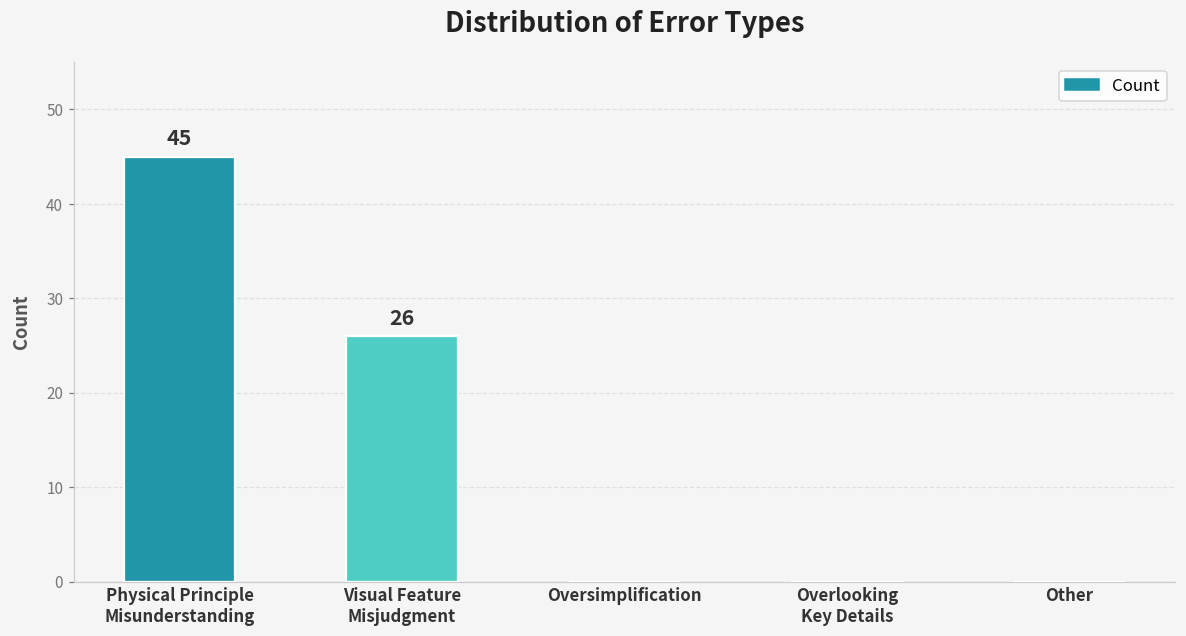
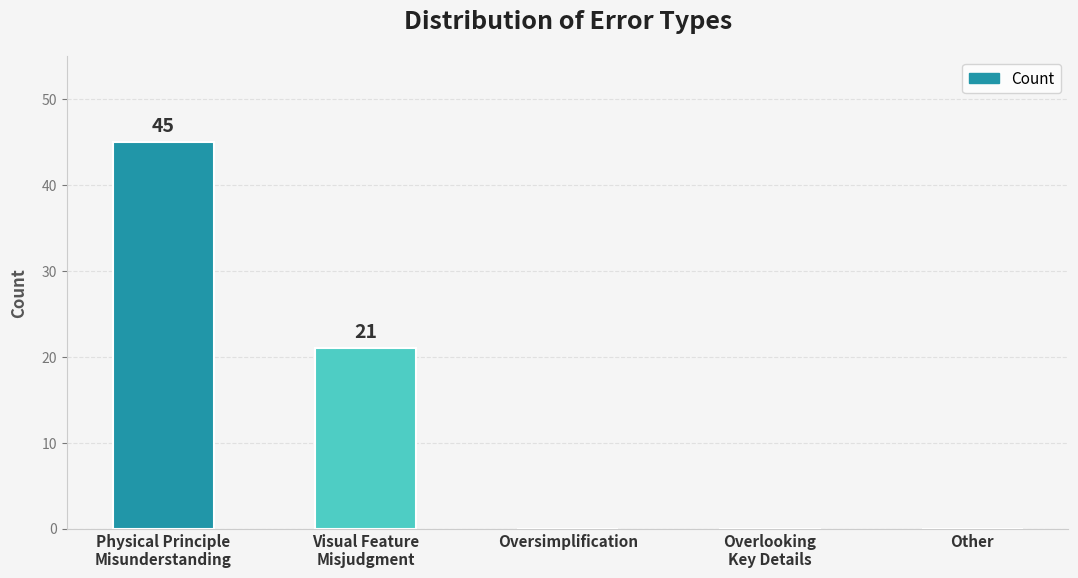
Visual Feature Misjudgment: 26 -> 21
